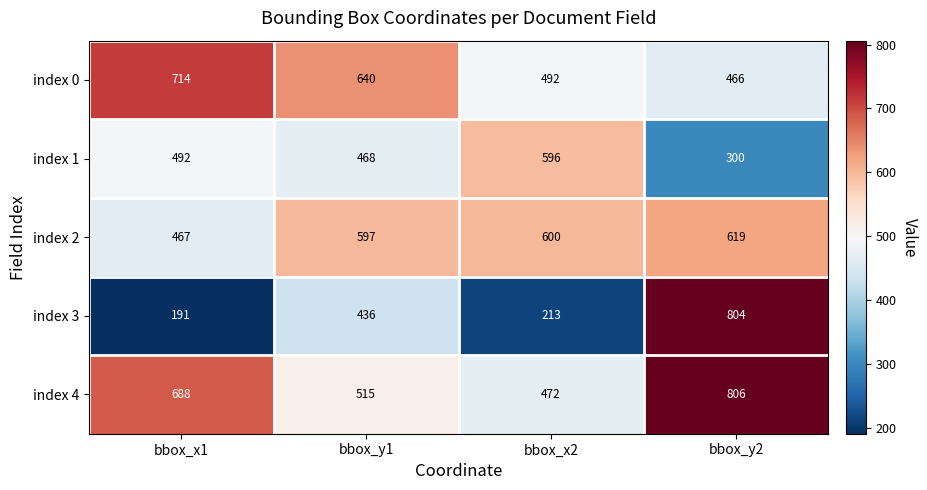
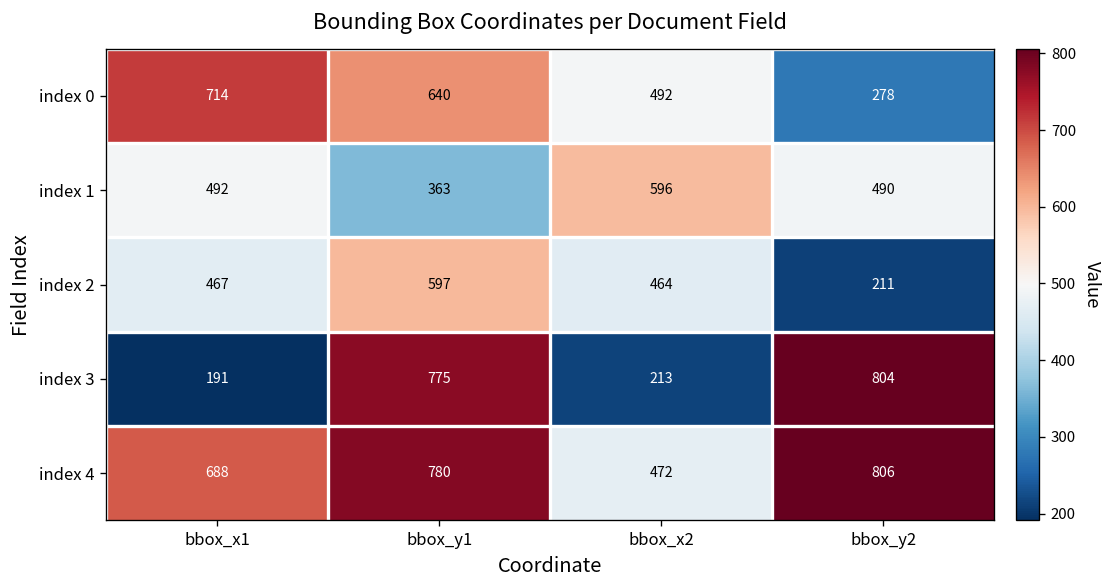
index 0, bbox_y2: 466 -> 278
index 1, bbox_y1: 468 -> 363
index 1, bbox_y2: 300 -> 490
index 2, bbox_x2: 600 -> 464
index 2, bbox_y2: 619 -> 211
index 3, bbox_y1: 436 -> 775
index 4, bbox_y1: 515 -> 780
